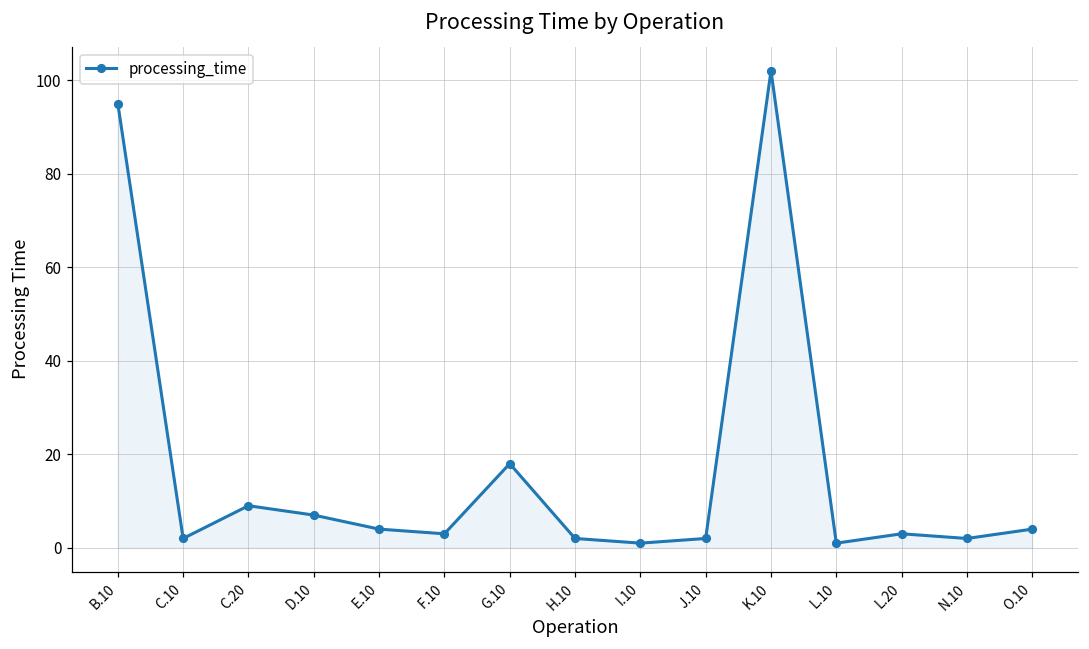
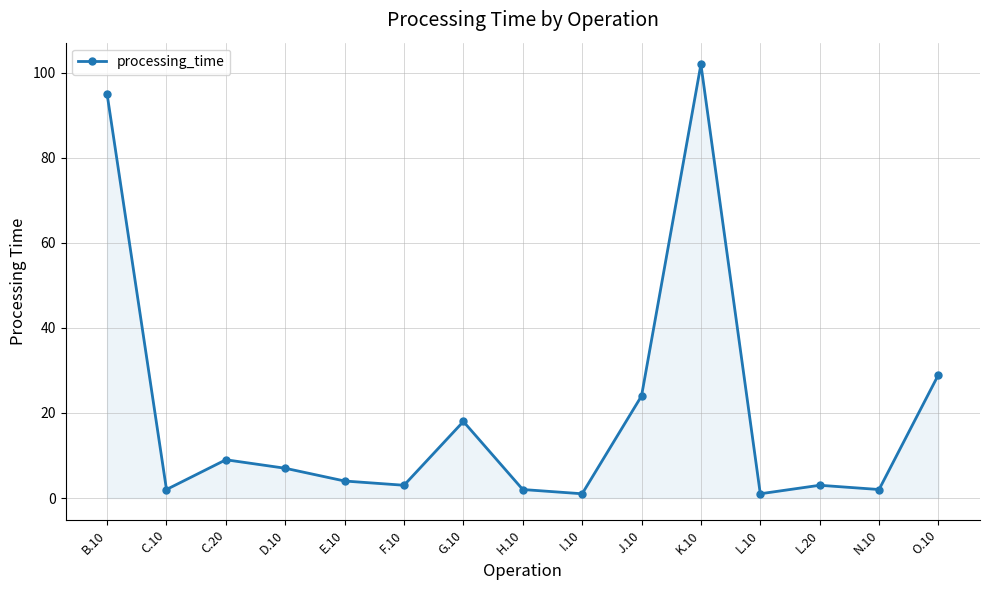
J.10: 2 -> 24
O.10: 4 -> 29
